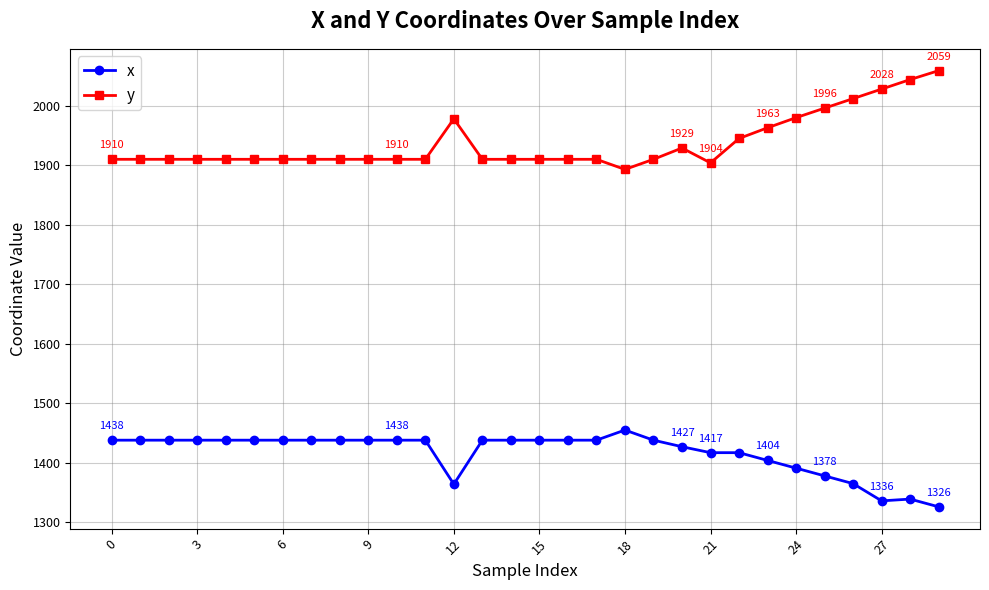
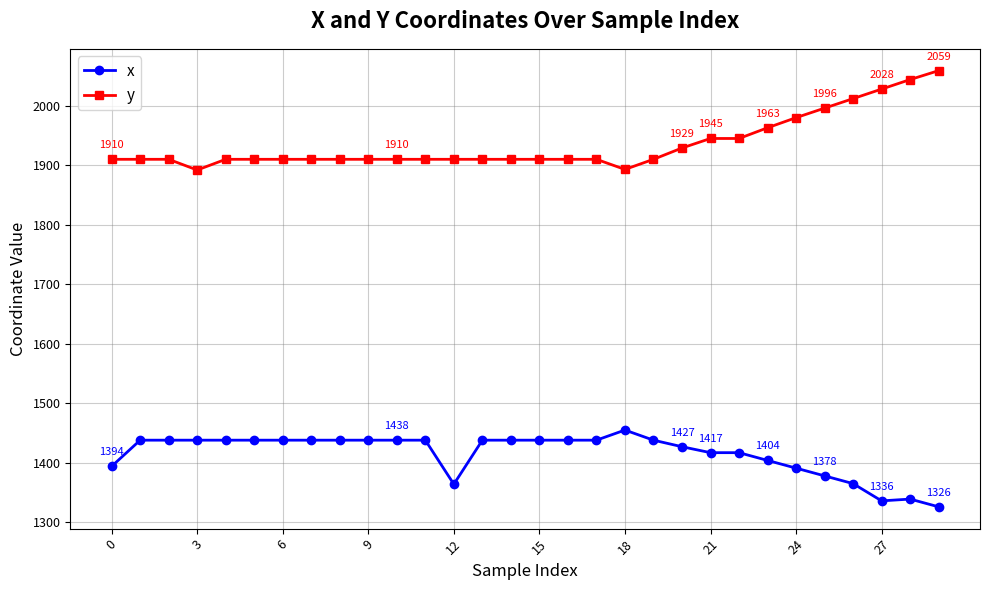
x, 0: 1438 -> 1394
y, 3: 1910 -> 1890
y, 12: 1980 -> 1910
y, 21: 1904 -> 1945
